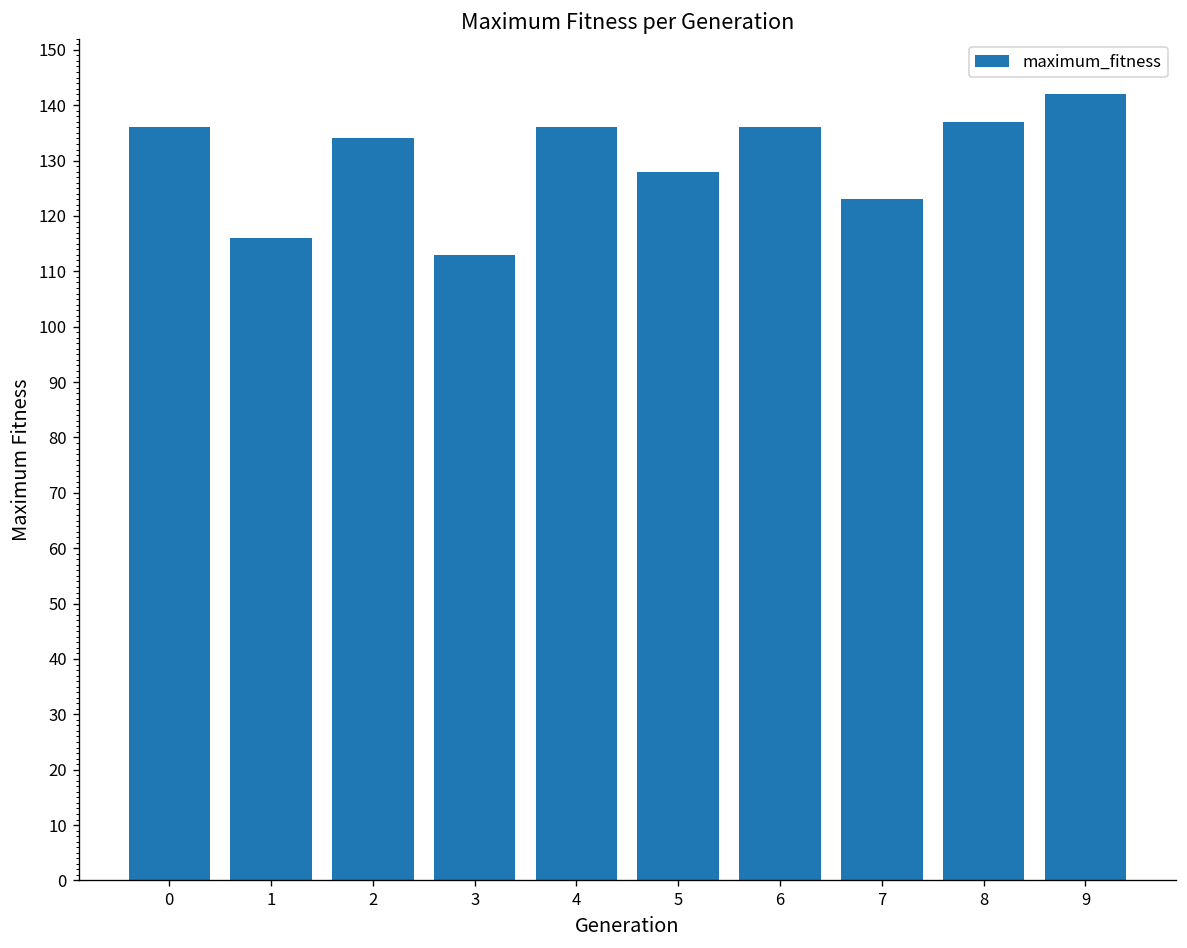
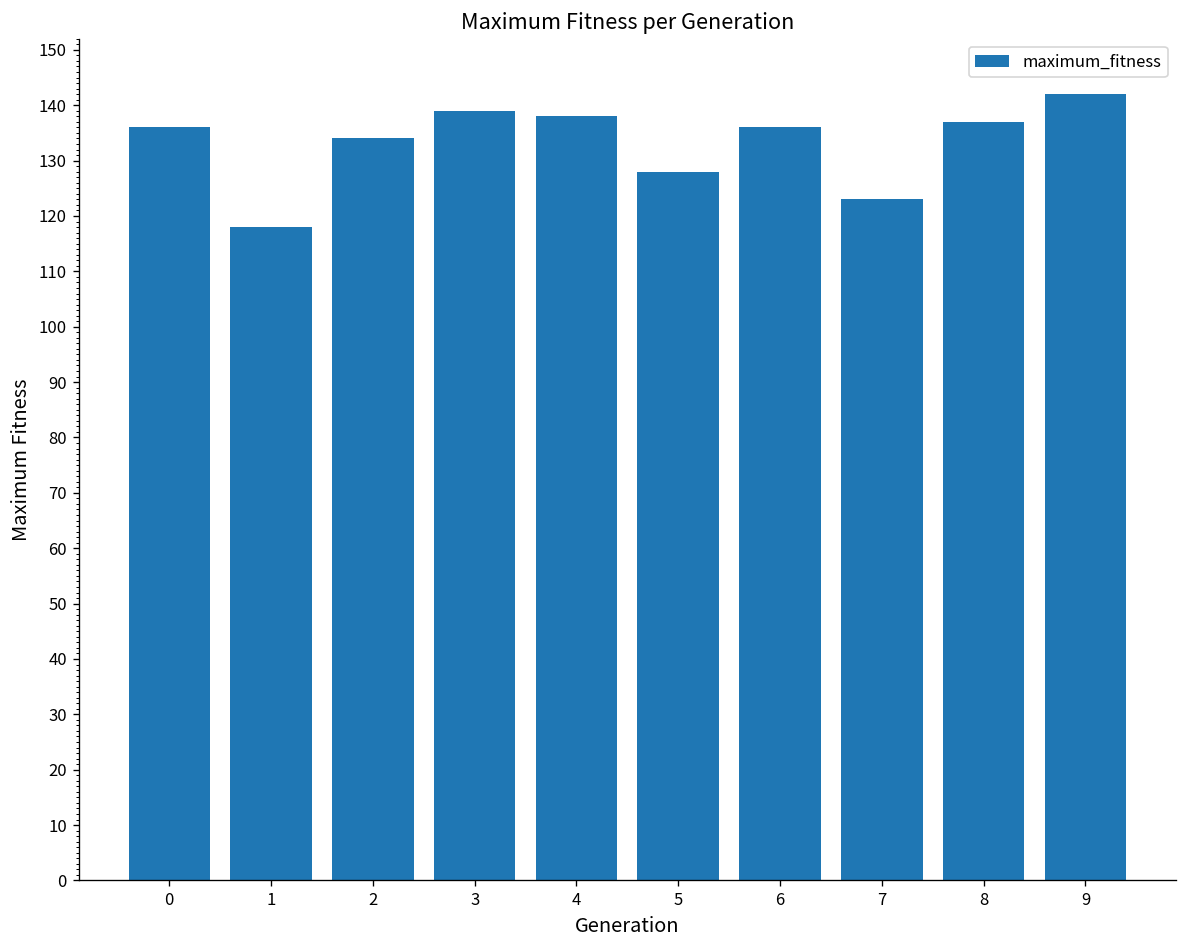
1: 116 -> 118
3: 113 -> 139
4: 136 -> 138
